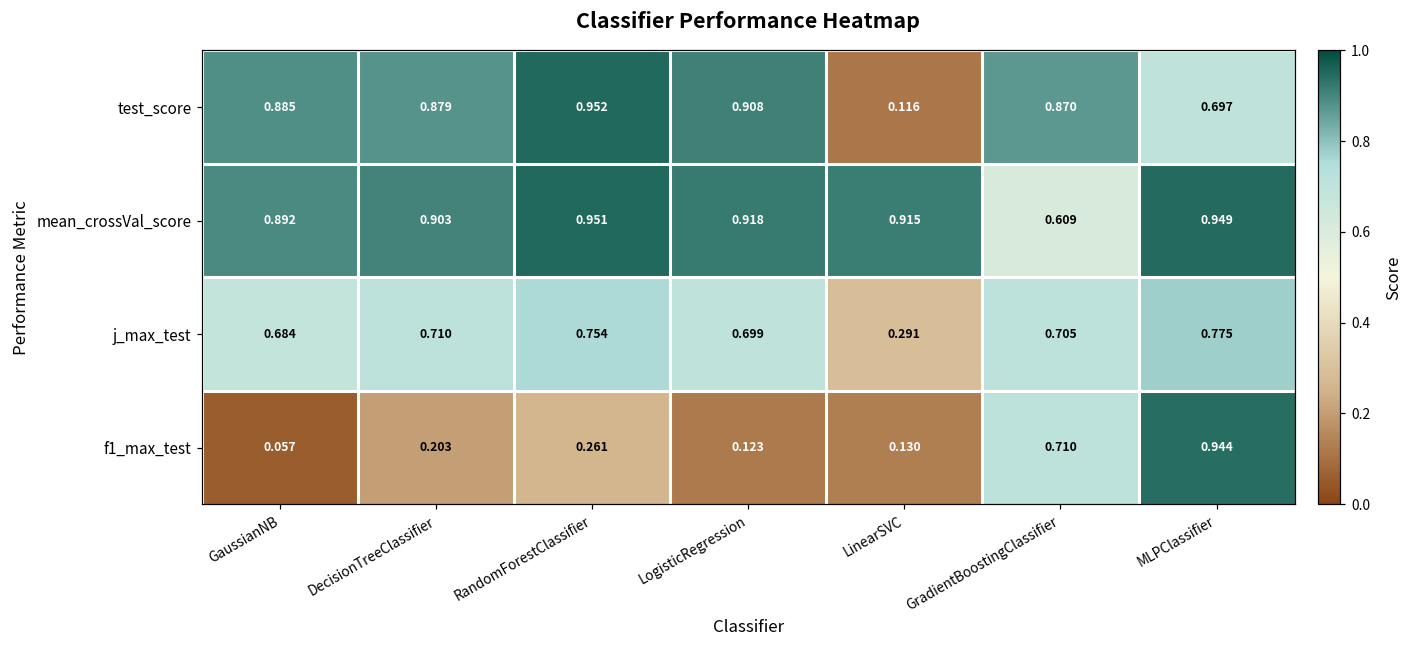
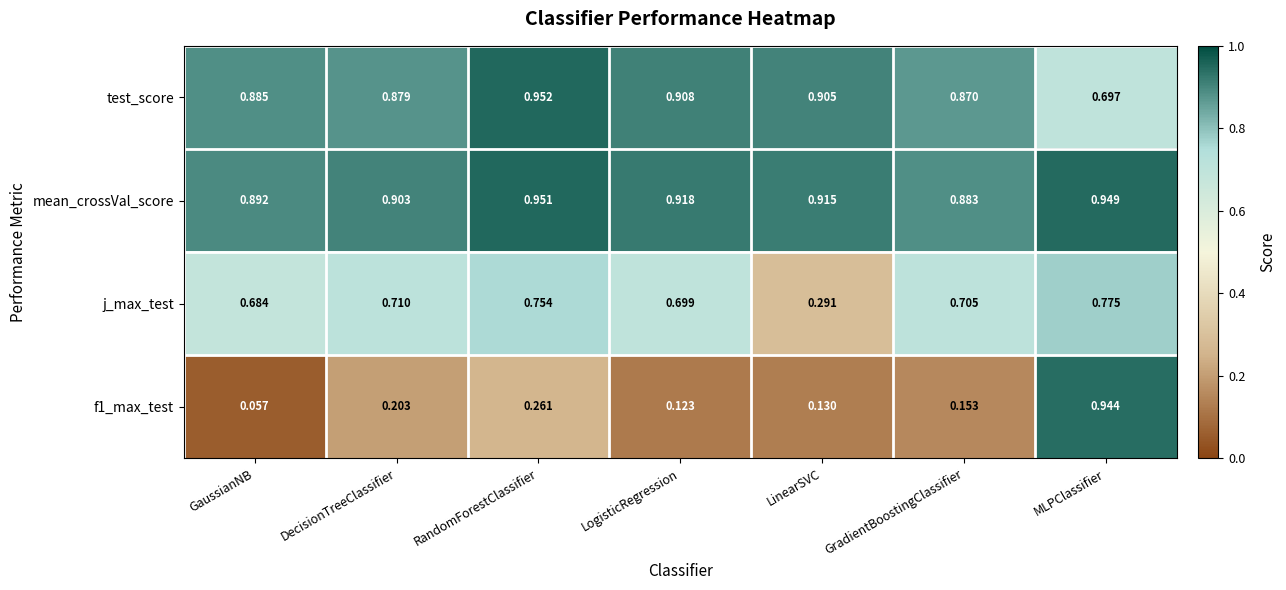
test_score, LinearSVC: 0.116 -> 0.905
mean_crossVal_score, GradientBoostingClassifier: 0.609 -> 0.883
f1_max_test, GradientBoostingClassifier: 0.710 -> 0.153
